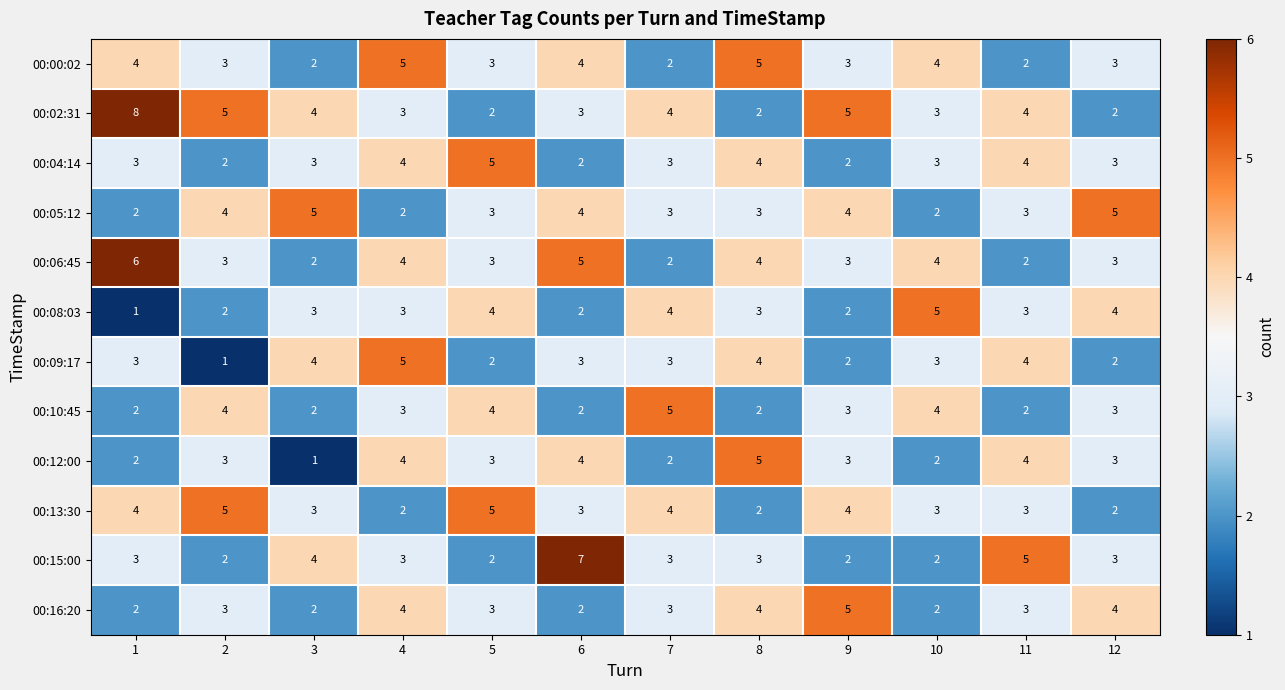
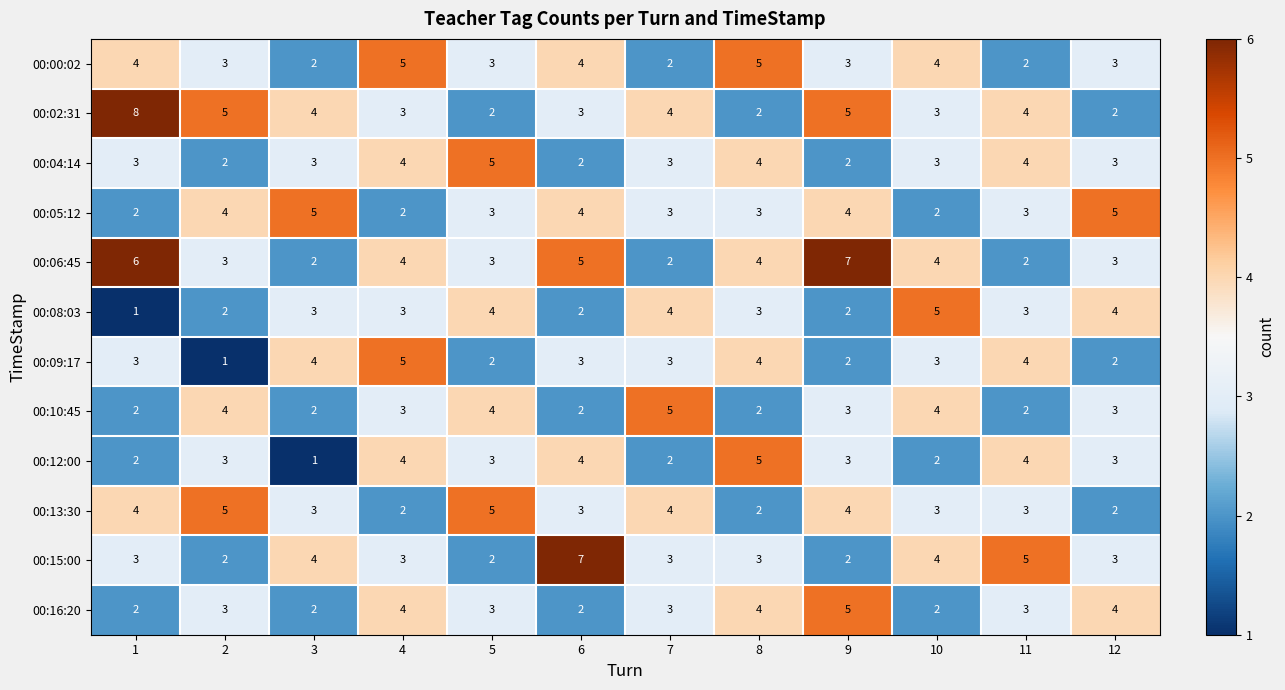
00:06:45, 9: 3 -> 7
00:15:00, 10: 2 -> 4
